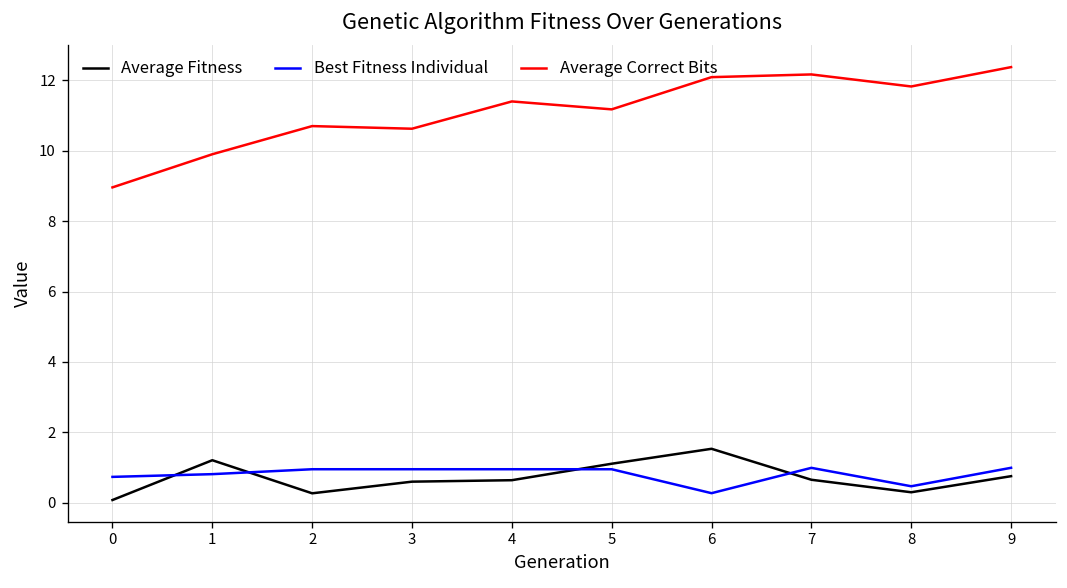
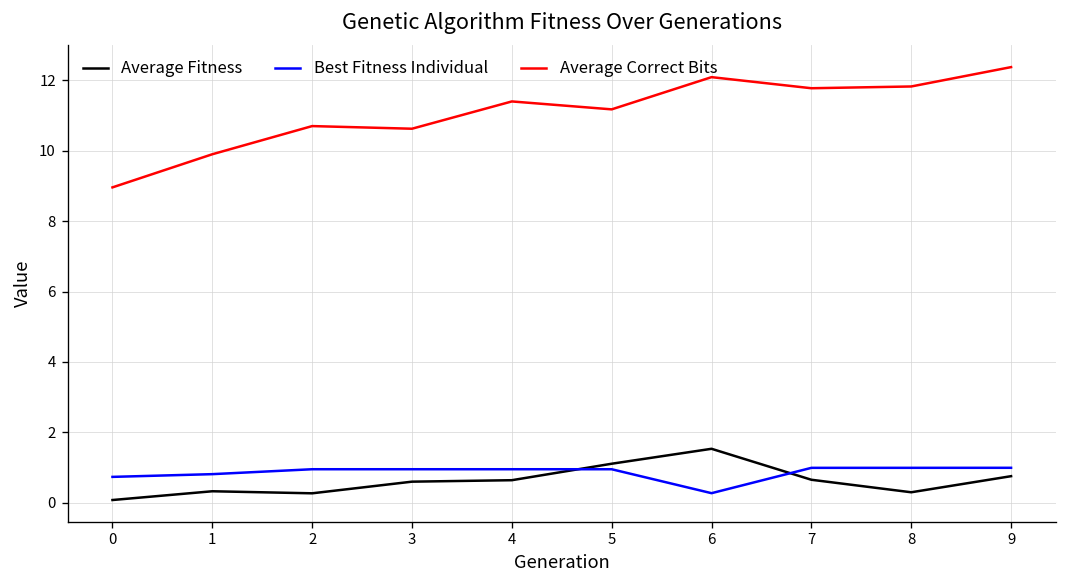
Average Fitness, 1: 1.2 -> 0.3
Average Correct Bits, 7: 12.2 -> 11.8
Best Fitness Individual, 8: 0.5 -> 1.0
